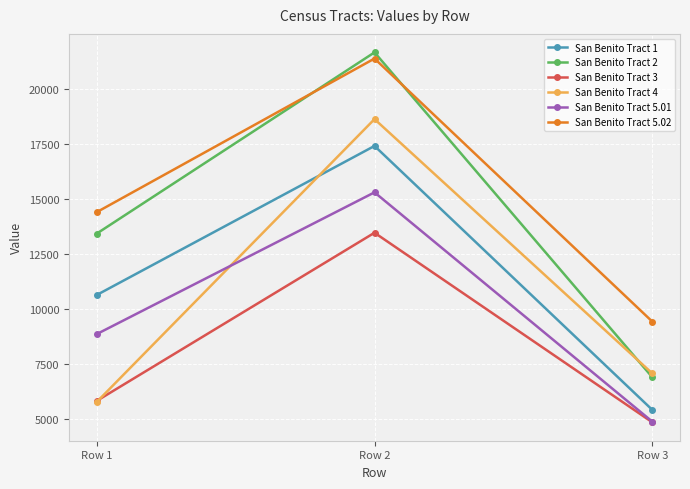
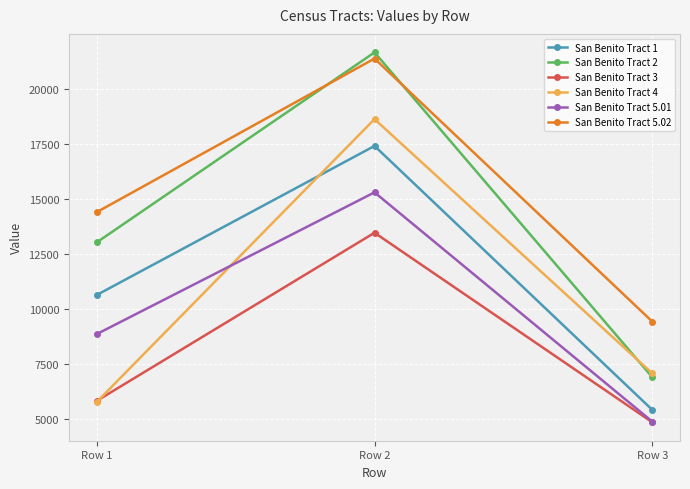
San Benito Tract 2, Row 1: 13400 -> 13000
